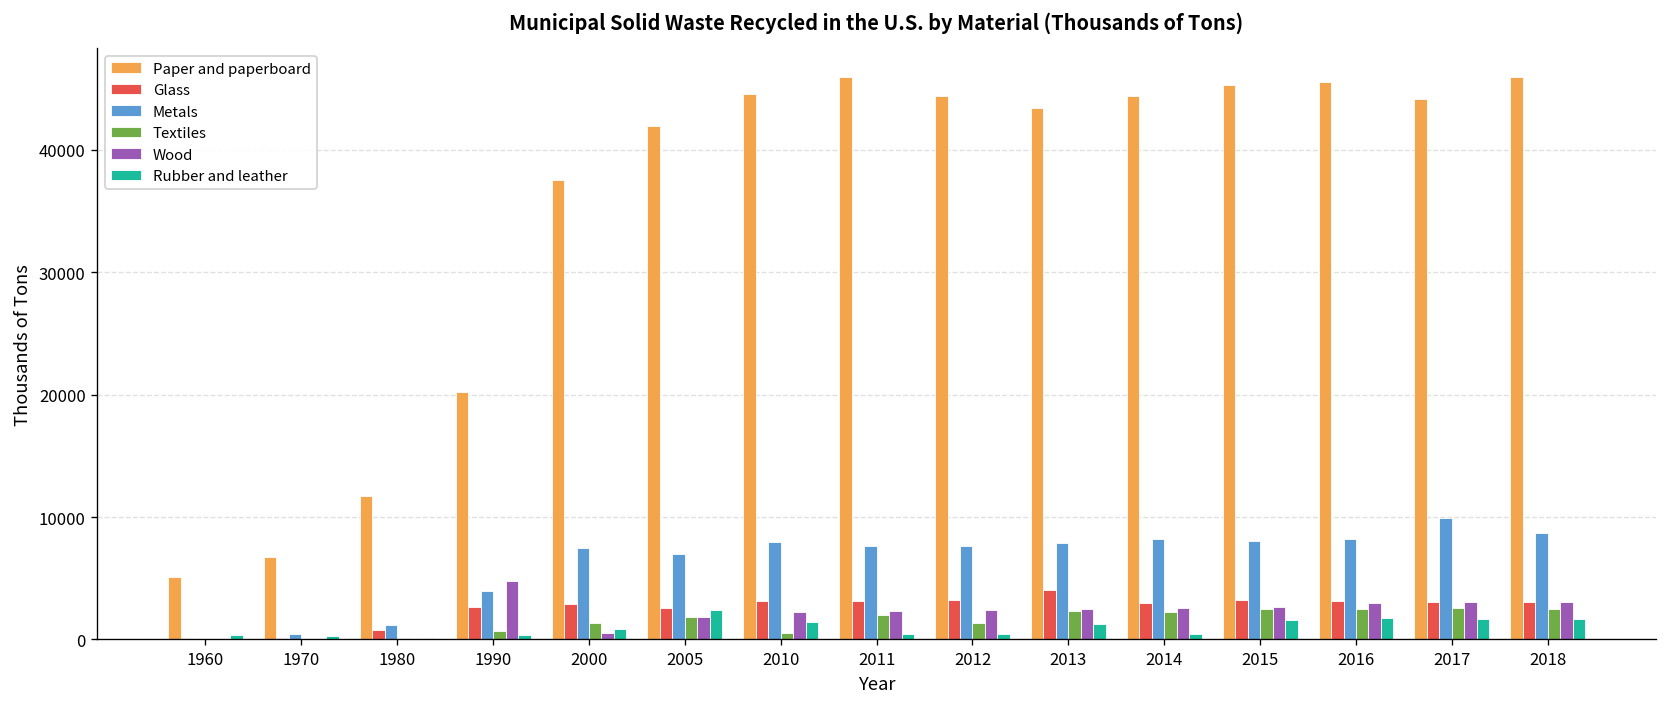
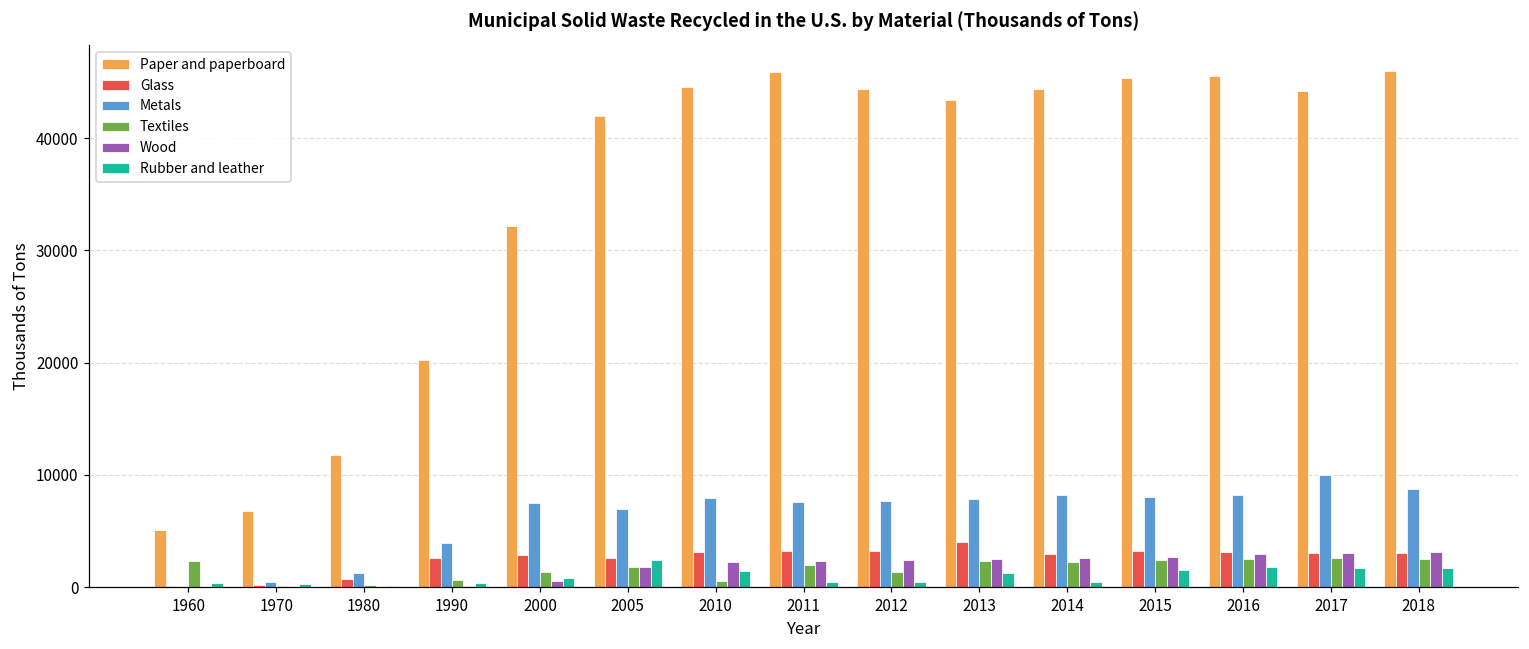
Textiles, 1960: 100 -> 2300
Wood, 1990: 4800 -> 100
Paper and paperboard, 2000: 37600 -> 32100
